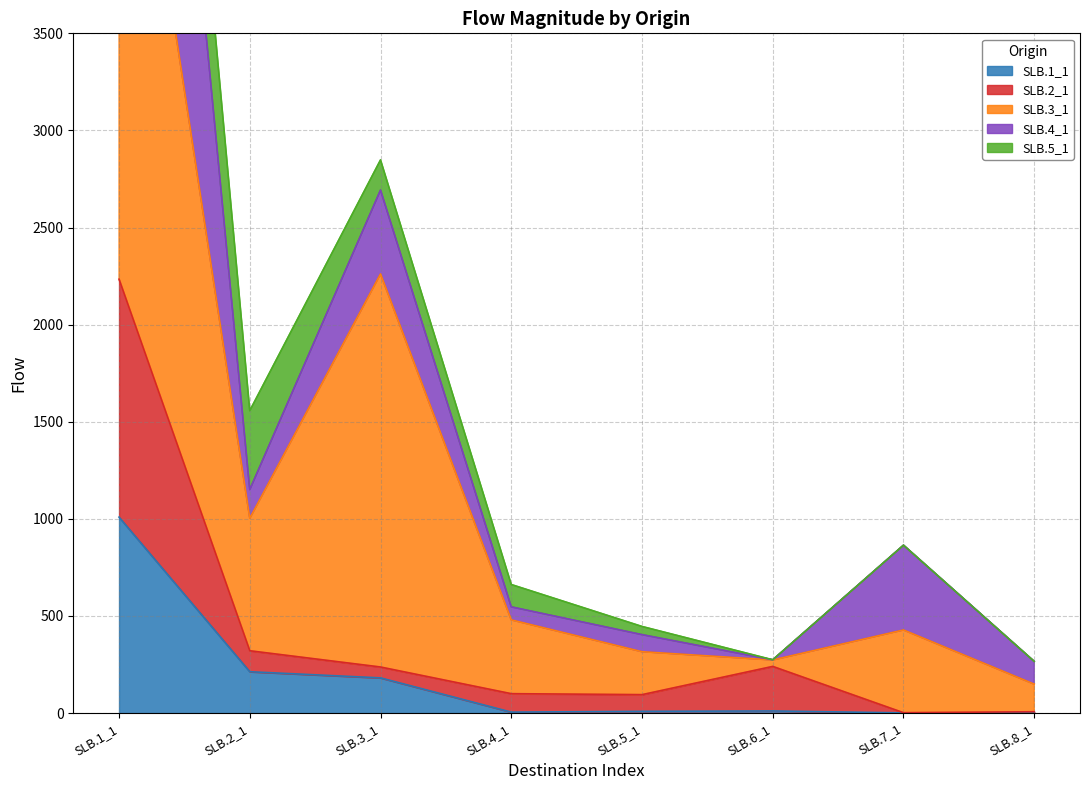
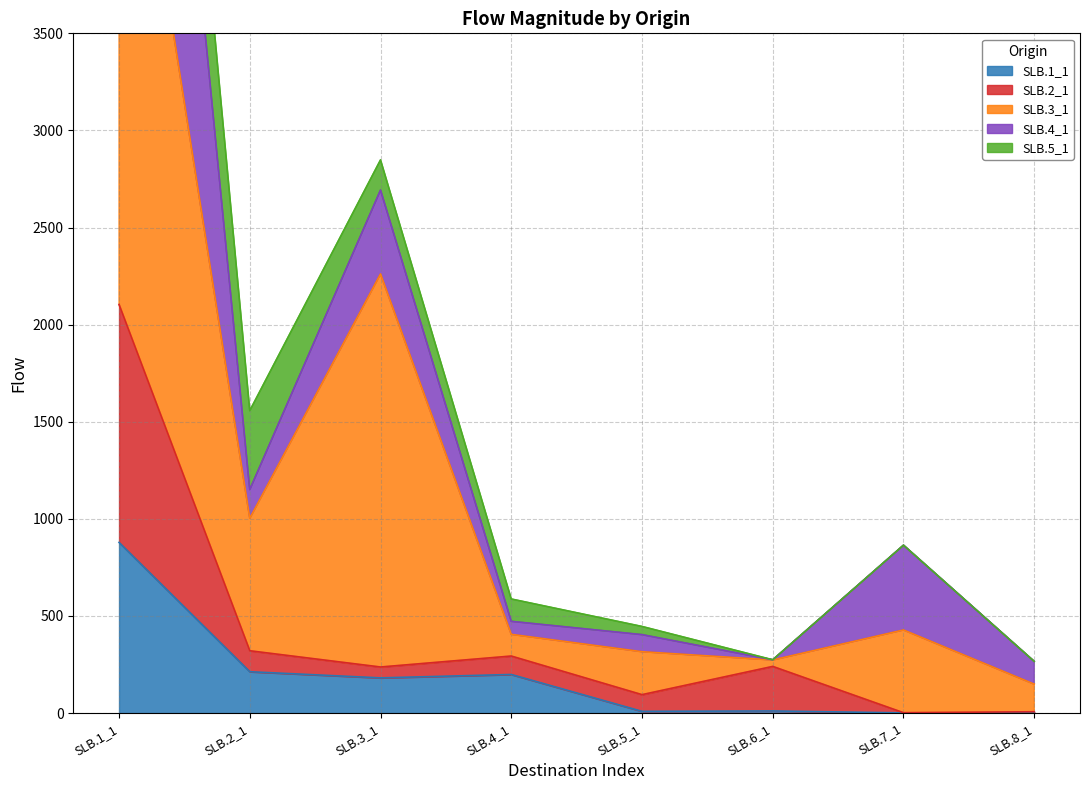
SLB.1_1, SLB.1_1: 1010 -> 880
SLB.1_1, SLB.4_1: 10 -> 200
SLB.3_1, SLB.4_1: 380 -> 110
